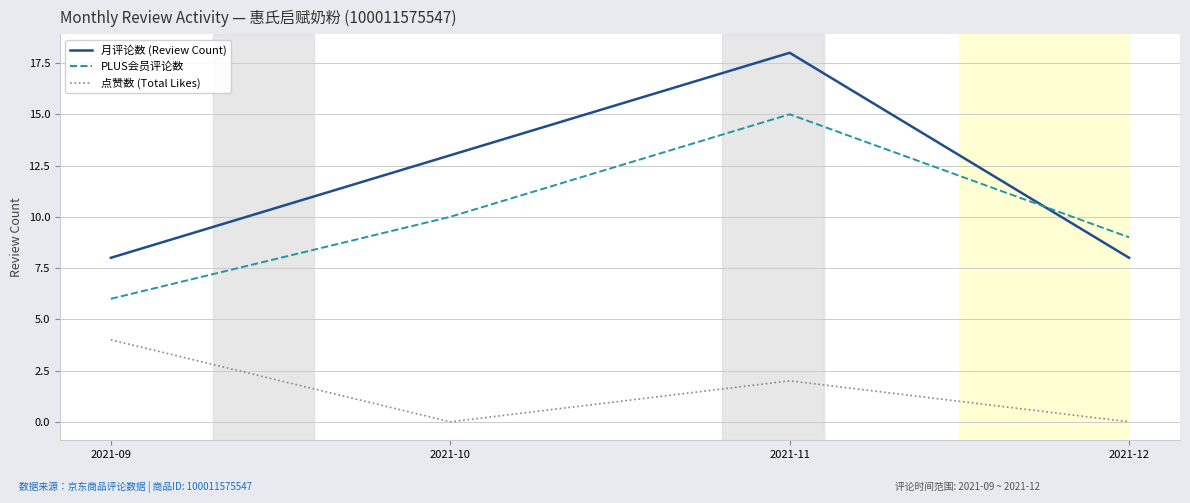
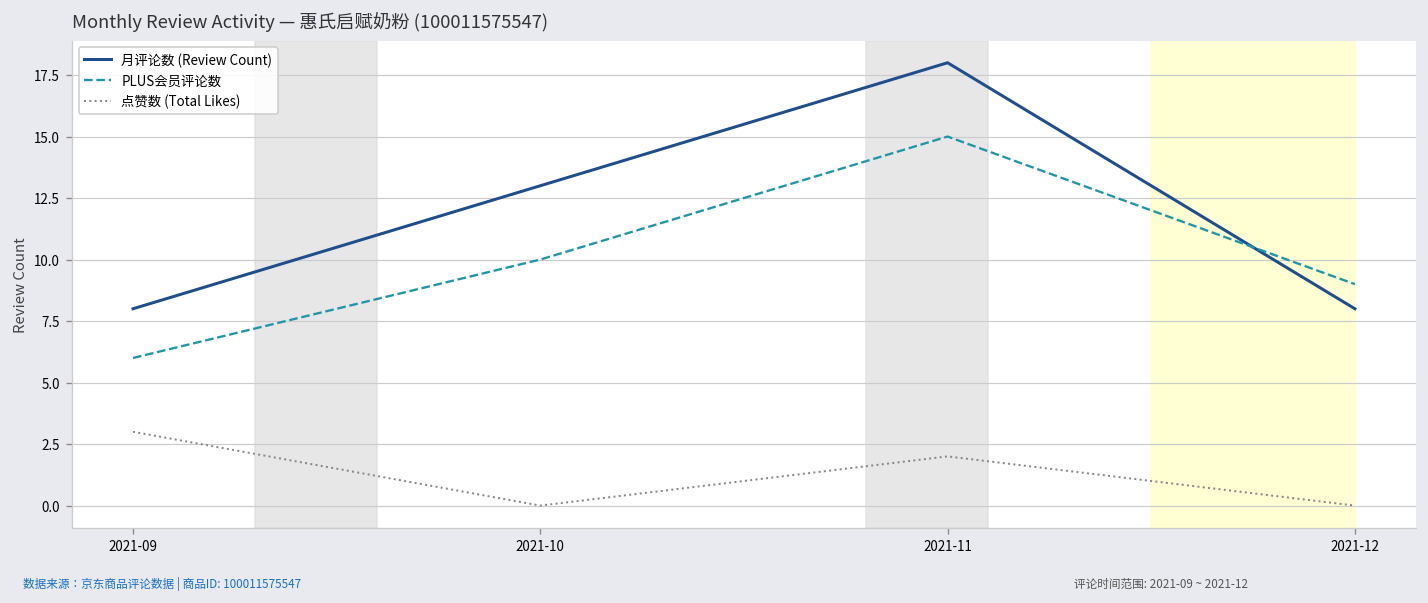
点赞数 (Total Likes), 2021-09: 4 -> 3
